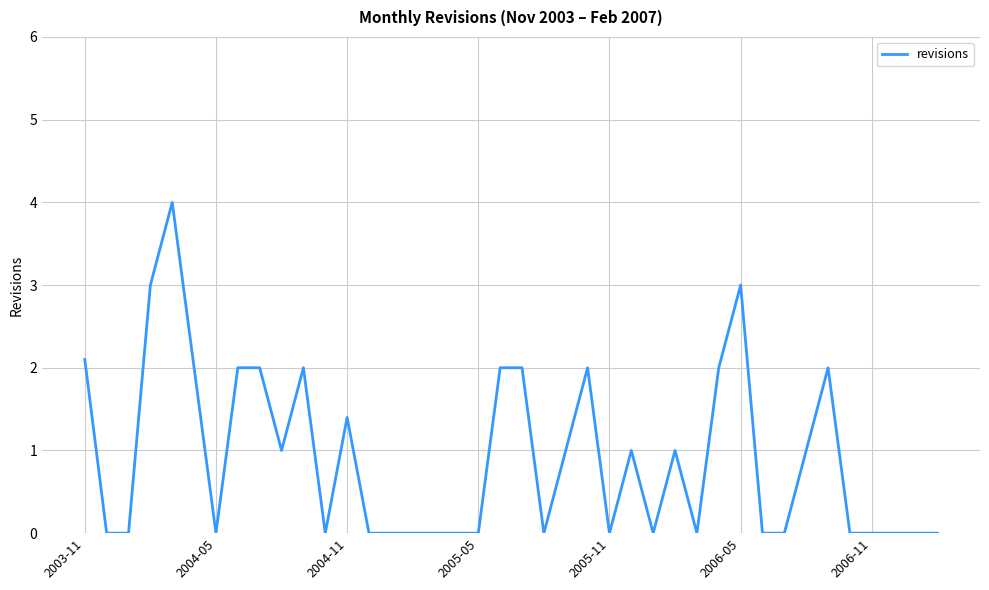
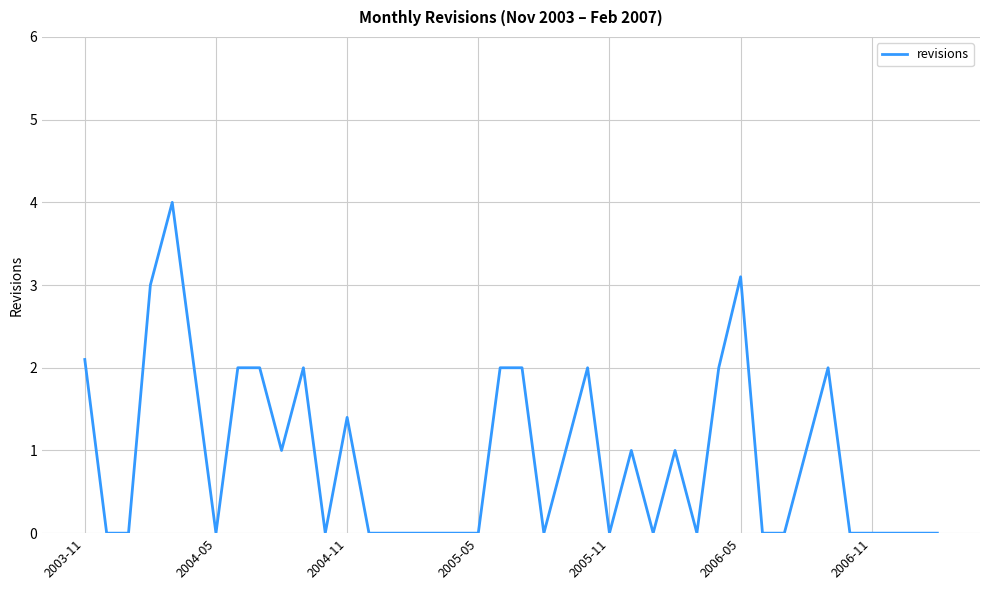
2006-05: 3.0 -> 3.1
